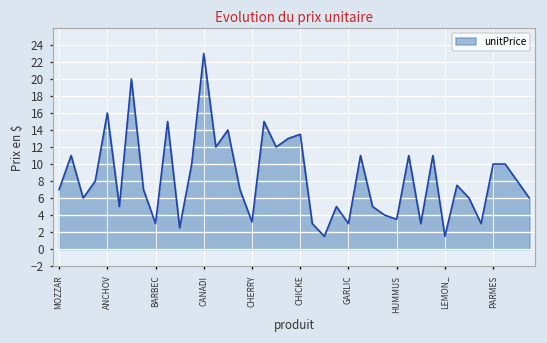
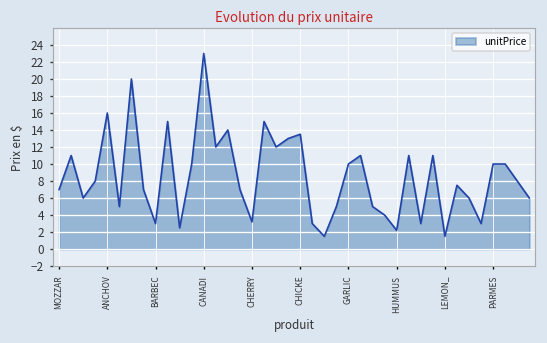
GARLIC: 3 -> 10
HUMMUS: 4 -> 2
